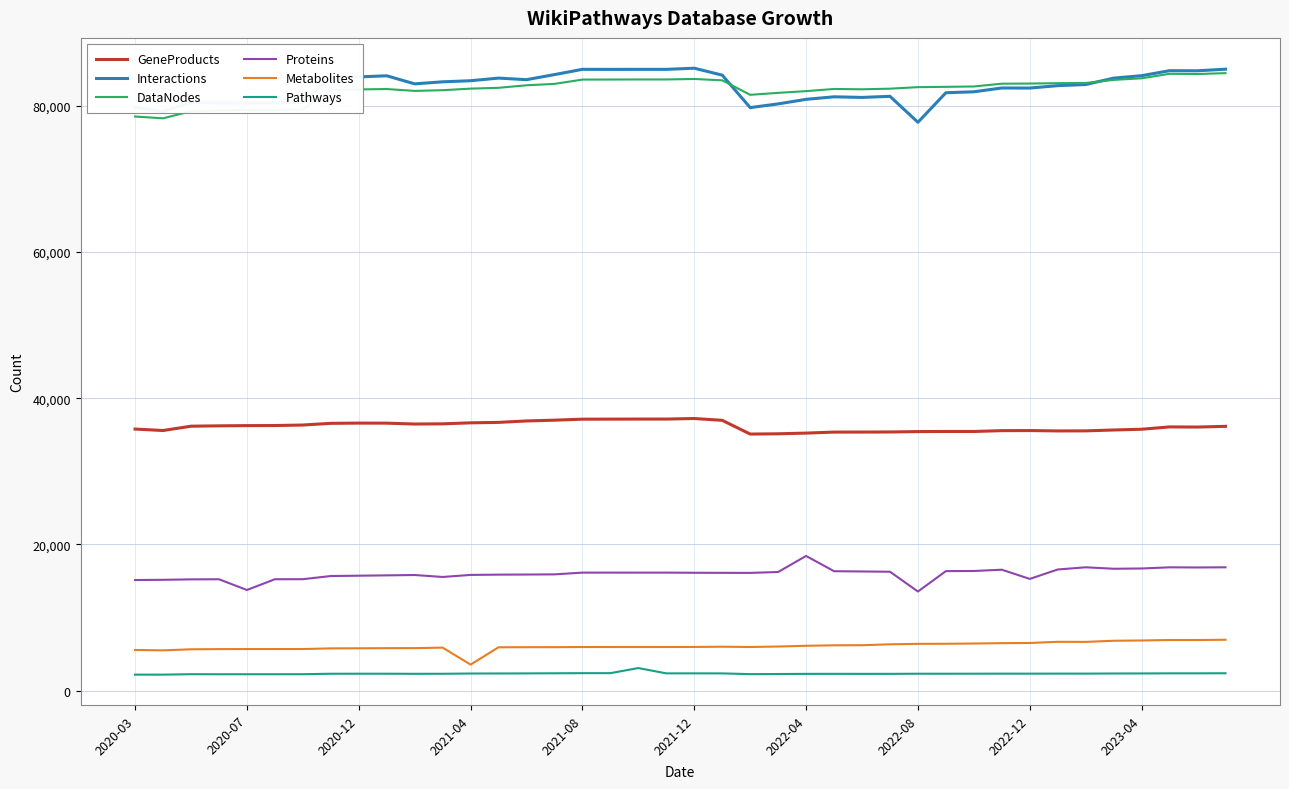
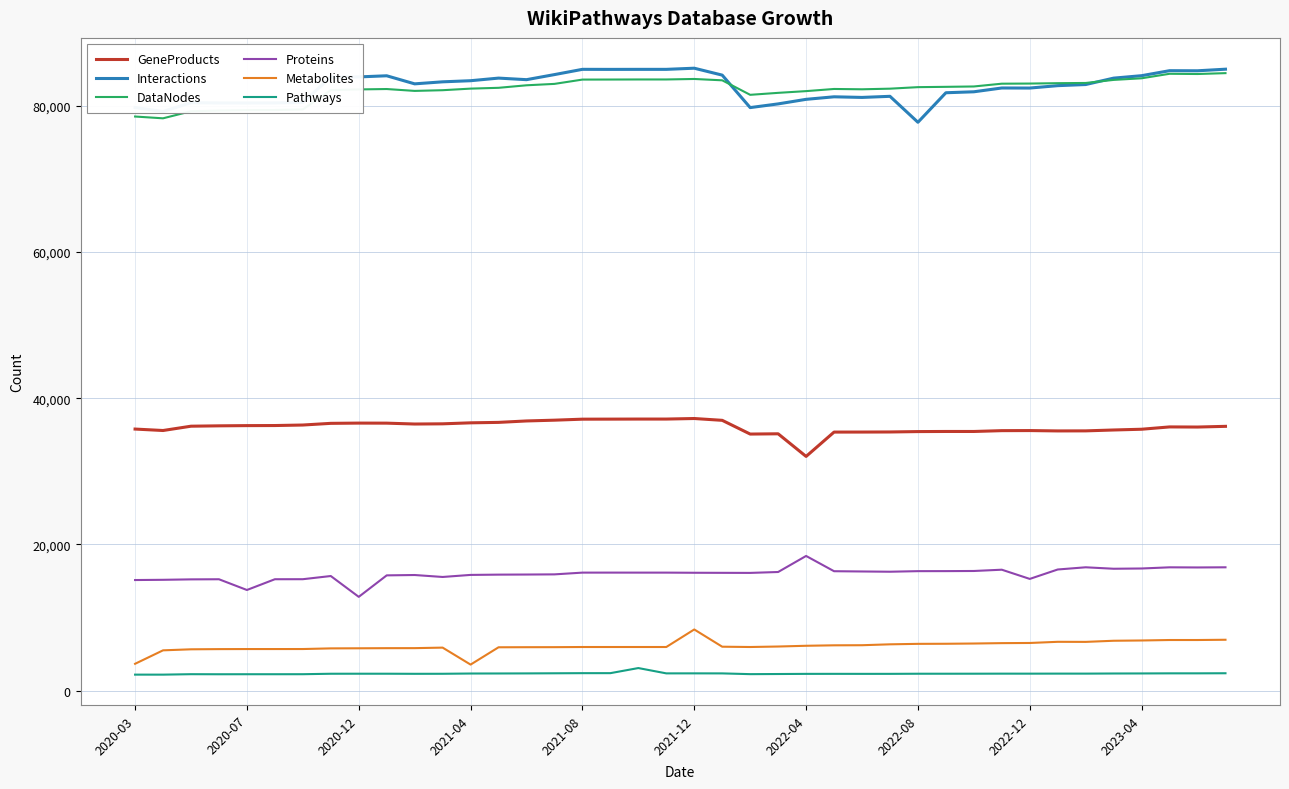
Metabolites, 2020-03: 6,000 -> 4,000
Proteins, 2020-12: 16,000 -> 13,000
Metabolites, 2021-12: 6,000 -> 8,000
GeneProducts, 2022-04: 35,000 -> 32,000
Proteins, 2022-08: 14,000 -> 16,000
